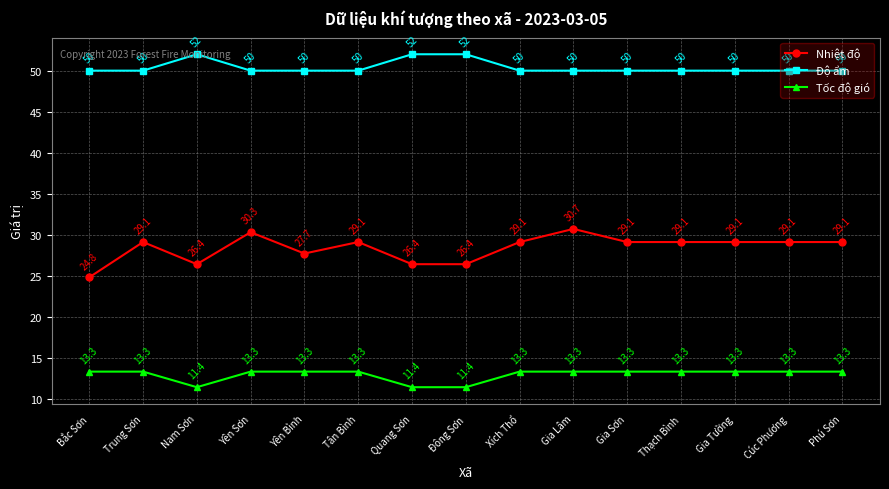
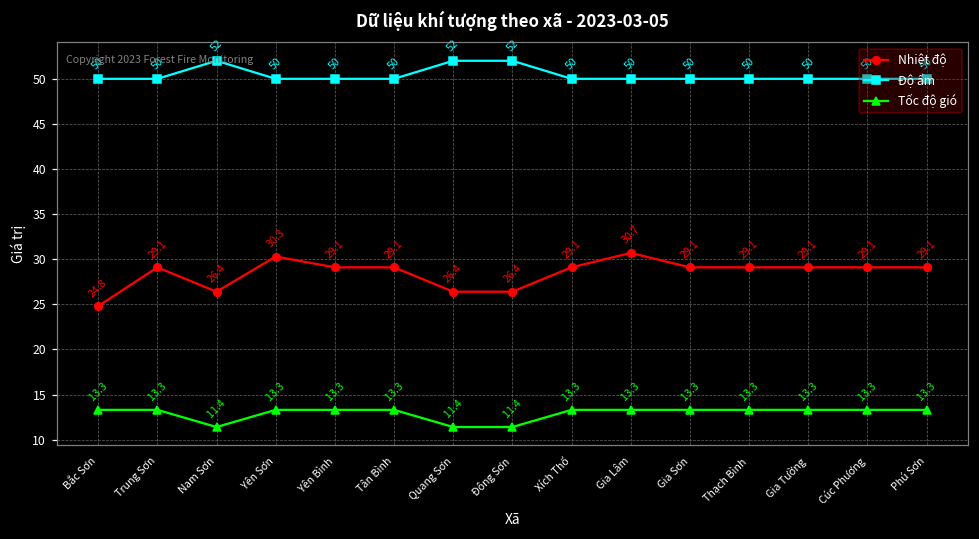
Nhiệt độ, Yên Bình: 27.7 -> 29.1
